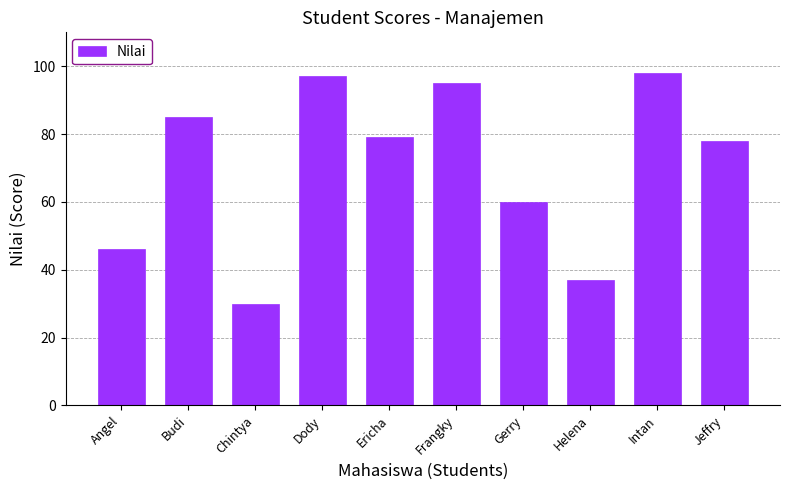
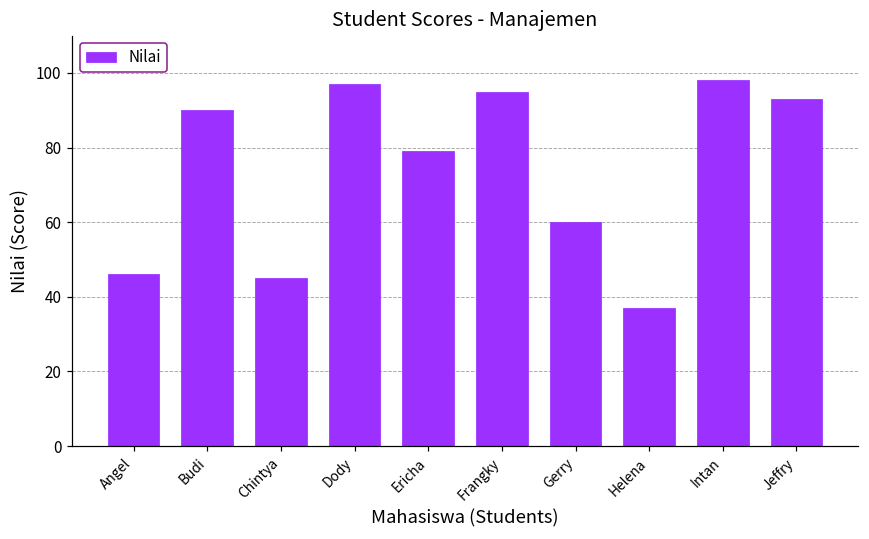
Budi: 85 -> 90
Chintya: 30 -> 45
Jeffry: 78 -> 93
